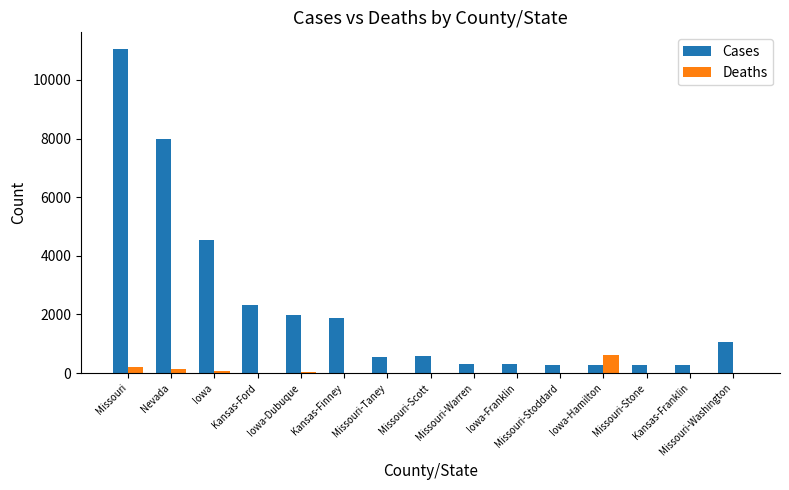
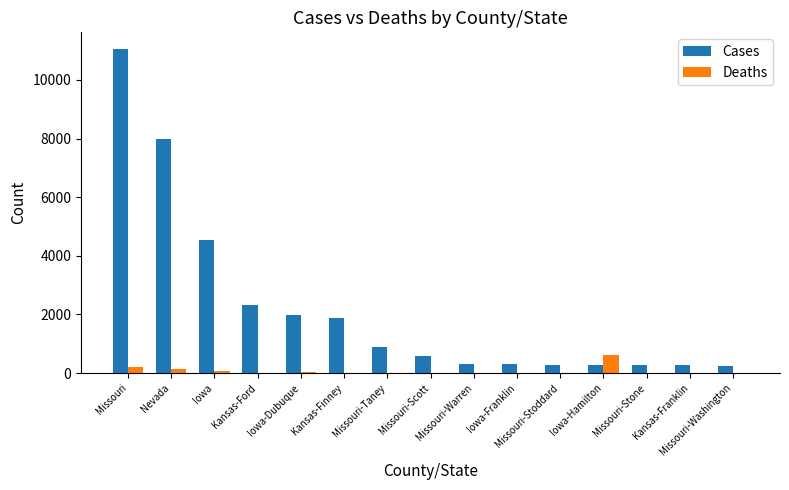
Cases, Missouri-Taney: 500 -> 900
Cases, Missouri-Washington: 1100 -> 200
